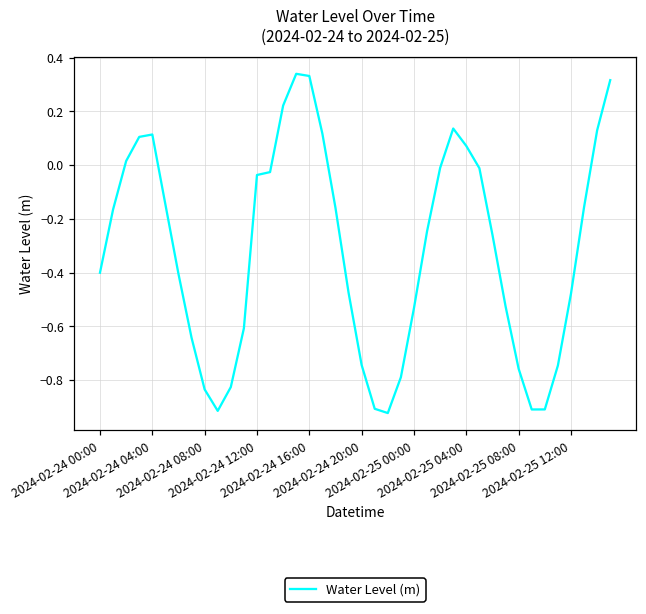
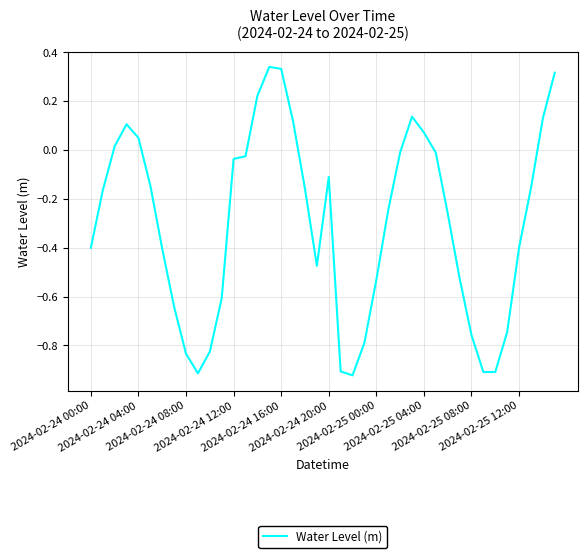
2024-02-24 04:00: 0.11 -> 0.05
2024-02-24 20:00: -0.74 -> -0.11
2024-02-25 12:00: -0.48 -> -0.40
